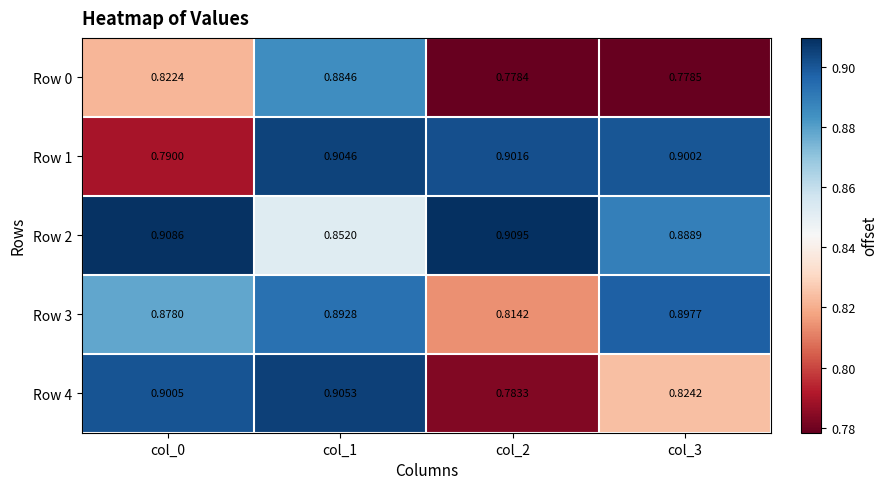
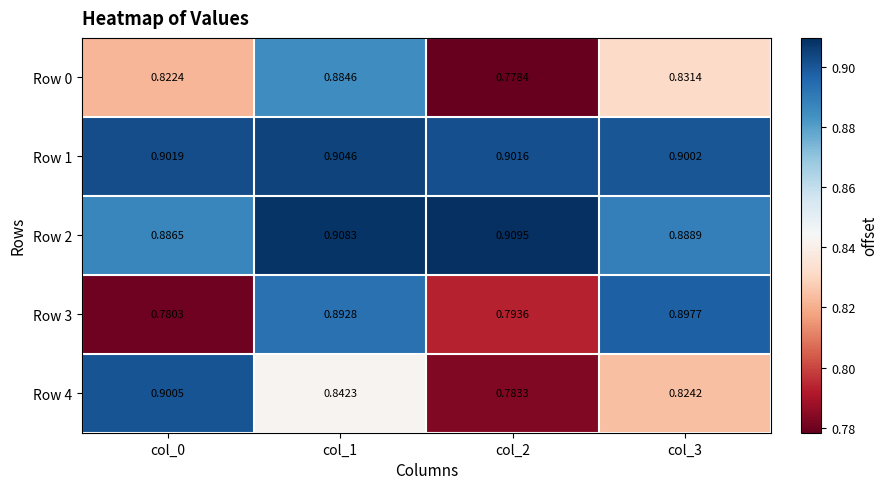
Row 0, col_3: 0.7785 -> 0.8314
Row 1, col_0: 0.7900 -> 0.9019
Row 2, col_0: 0.9086 -> 0.8865
Row 2, col_1: 0.8520 -> 0.9083
Row 3, col_0: 0.8780 -> 0.7803
Row 3, col_2: 0.8142 -> 0.7936
Row 4, col_1: 0.9053 -> 0.8423
